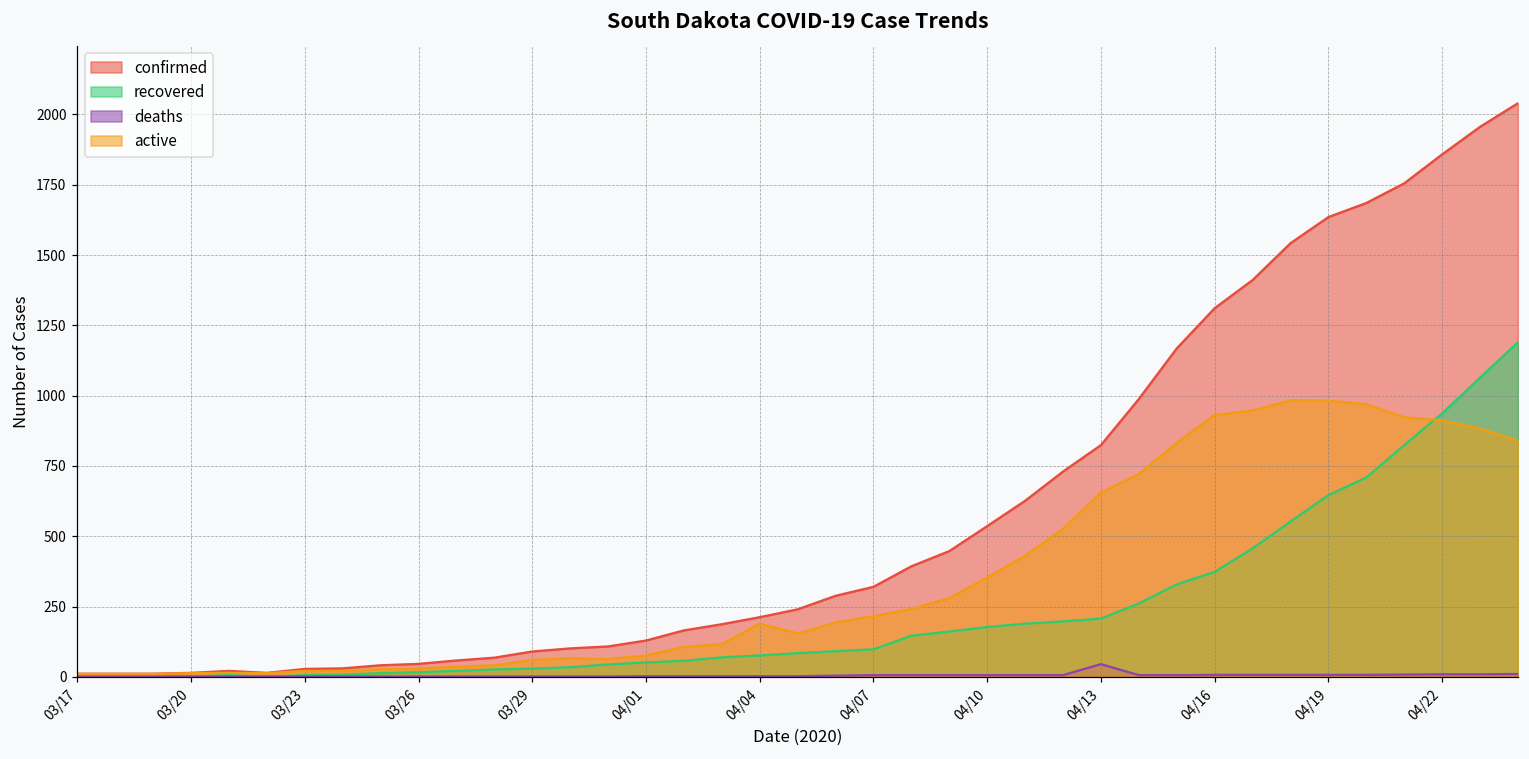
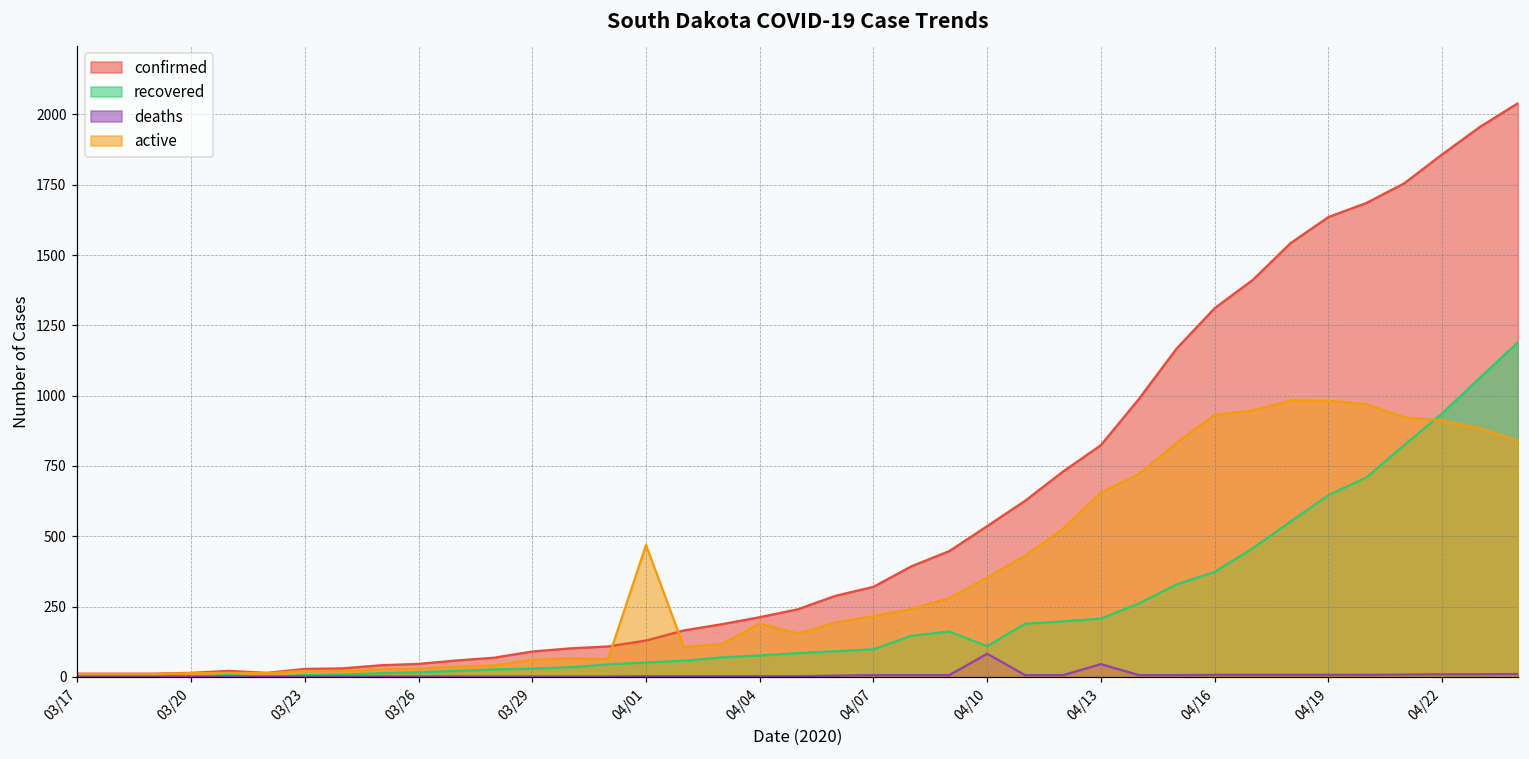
active, 04/01: 80 -> 470
recovered, 04/10: 180 -> 110
deaths, 04/10: 10 -> 80
